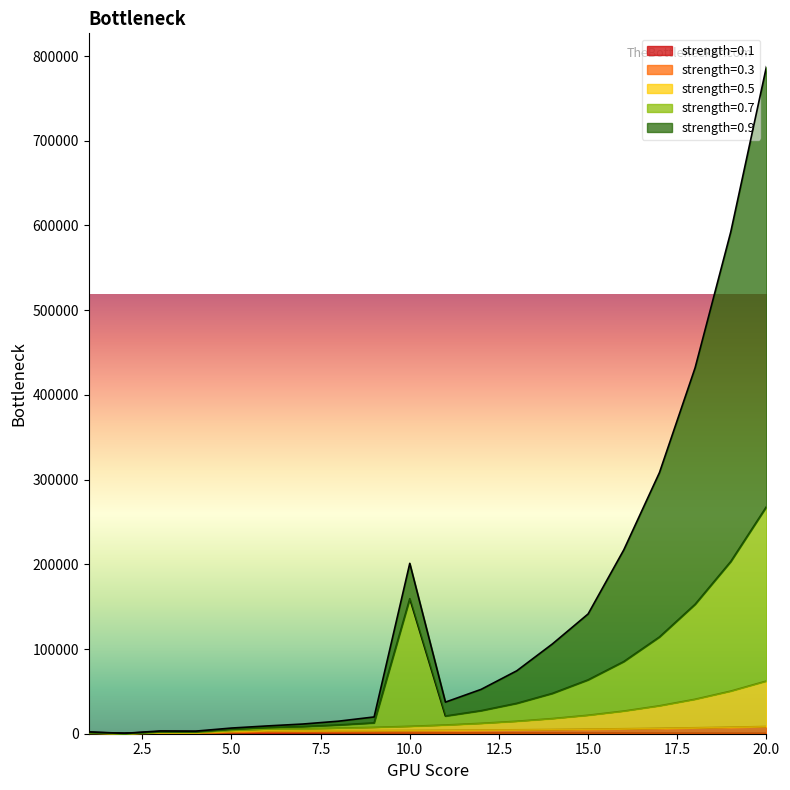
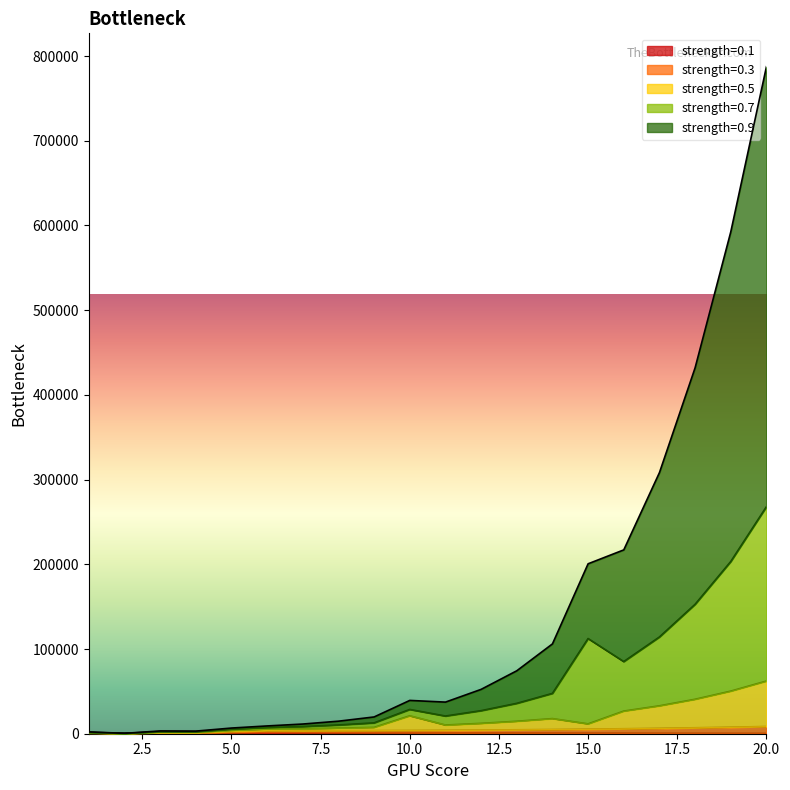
strength=0.5, 10.0: 0 -> 20000
strength=0.7, 10.0: 150000 -> 10000
strength=0.9, 10.0: 40000 -> 10000
strength=0.5, 15.0: 20000 -> 10000
strength=0.7, 15.0: 40000 -> 100000
strength=0.9, 15.0: 80000 -> 90000
